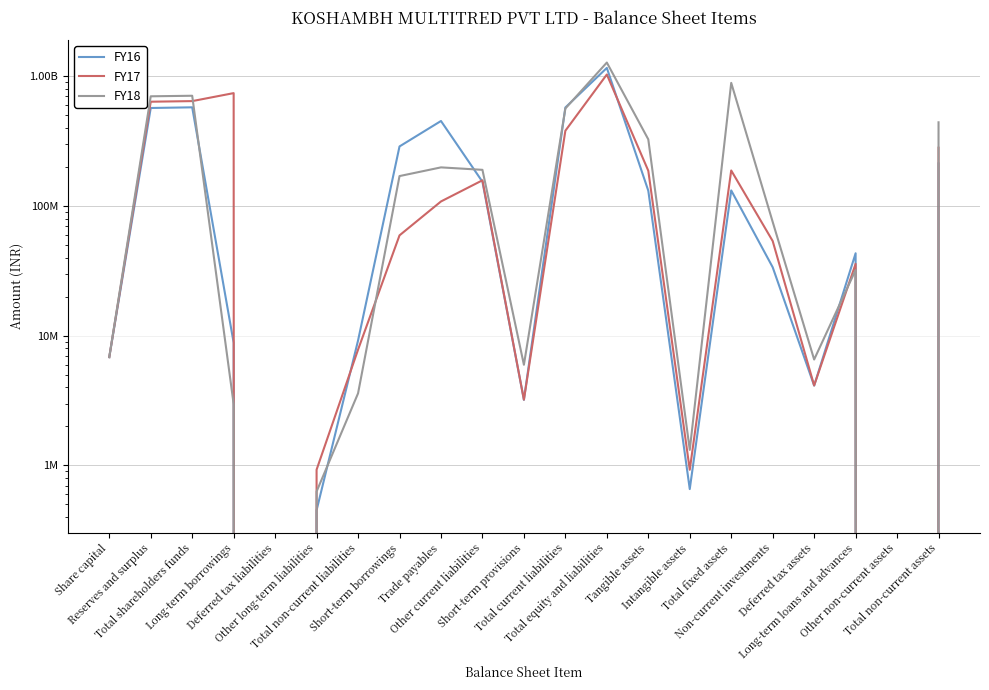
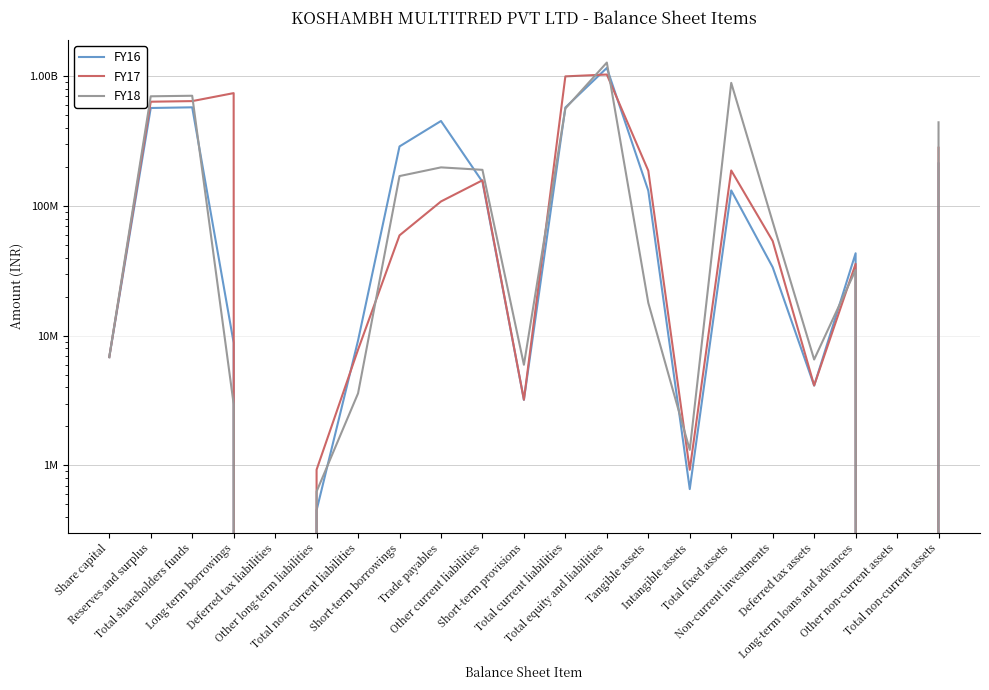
FY17, Total current liabilities: 380000000 -> 1000000000
FY18, Tangible assets: 330000000 -> 18000000
